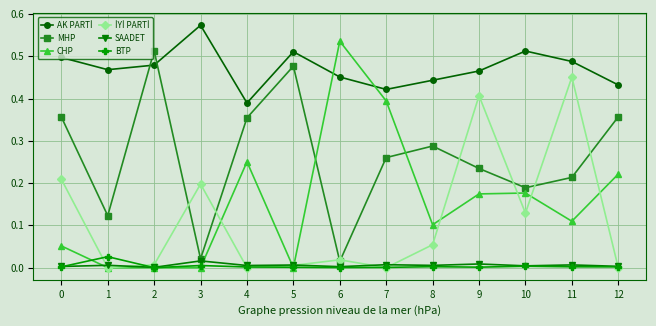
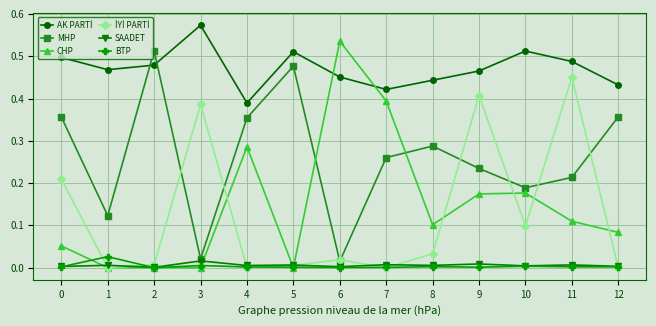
İYİ PARTİ, 3: 0.20 -> 0.39
CHP, 4: 0.25 -> 0.29
İYİ PARTİ, 8: 0.05 -> 0.03
İYİ PARTİ, 10: 0.13 -> 0.10
CHP, 12: 0.22 -> 0.08
